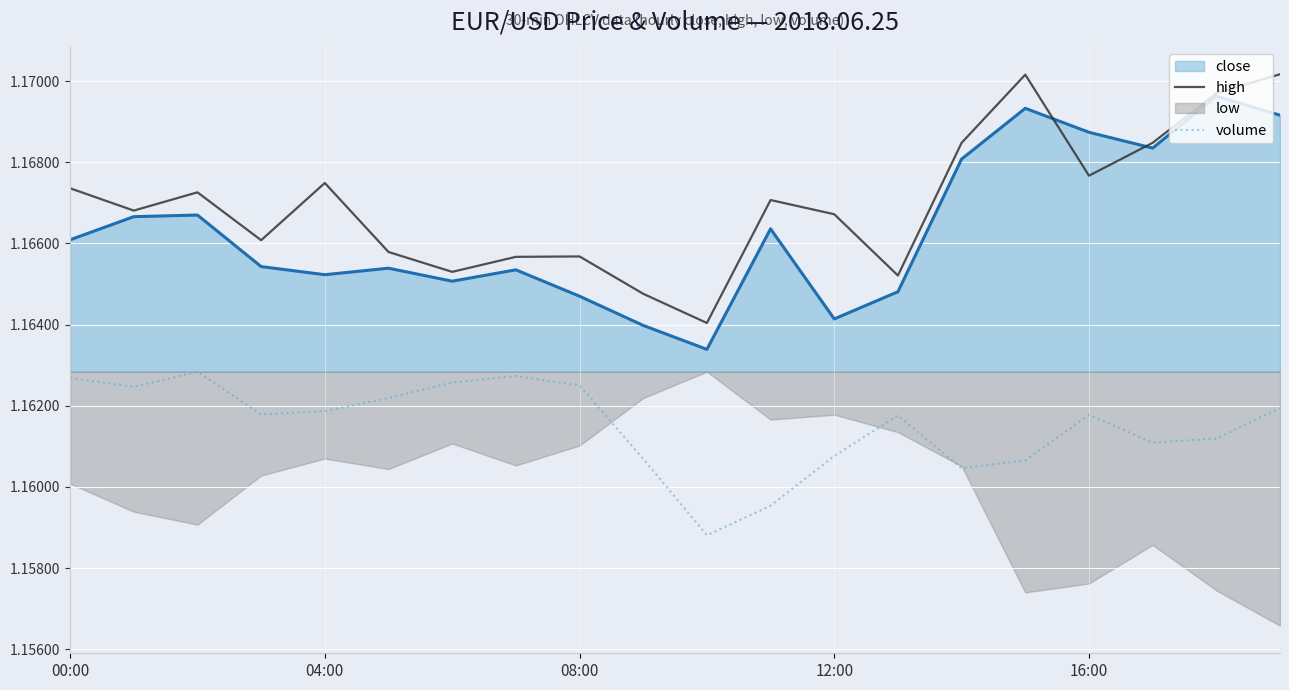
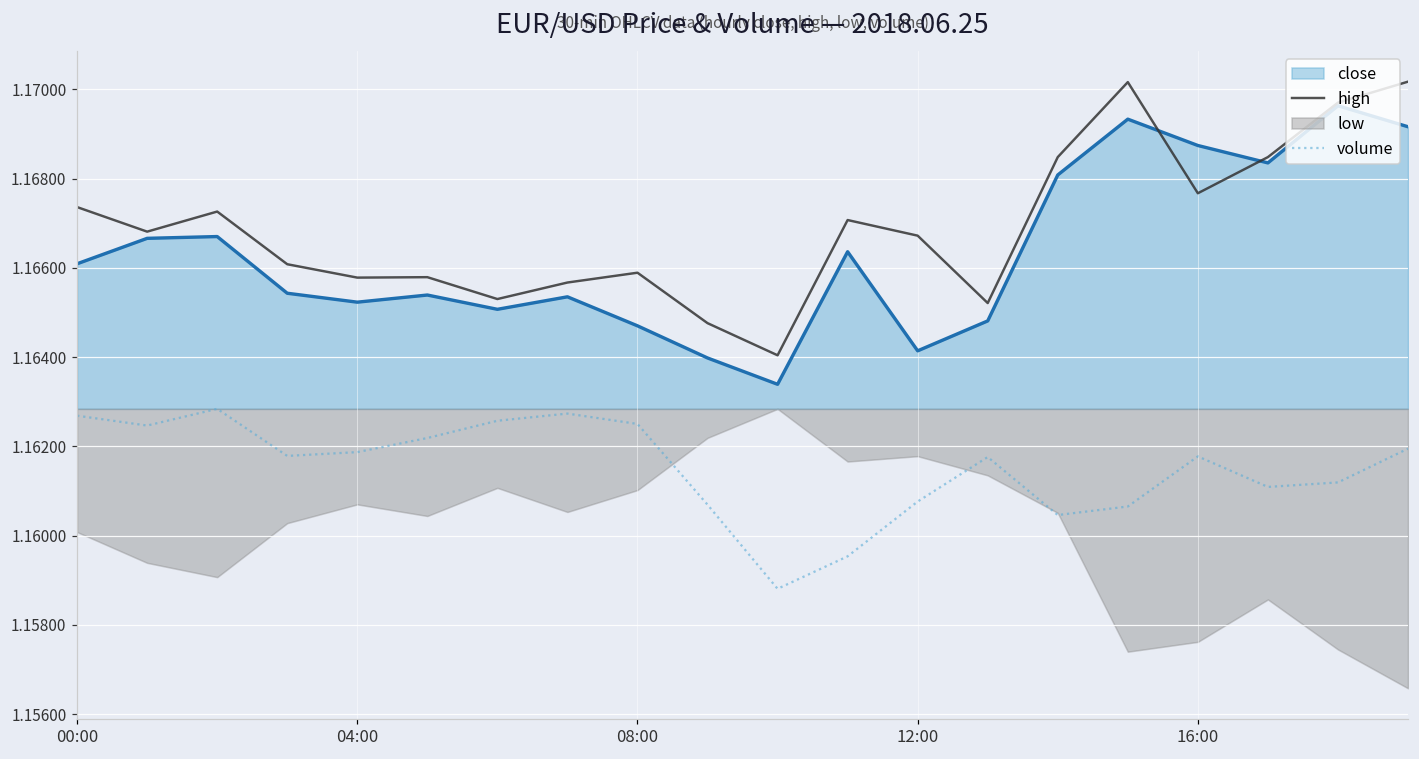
high, 04:00: 1.1675 -> 1.1658
high, 08:00: 1.1657 -> 1.1659
